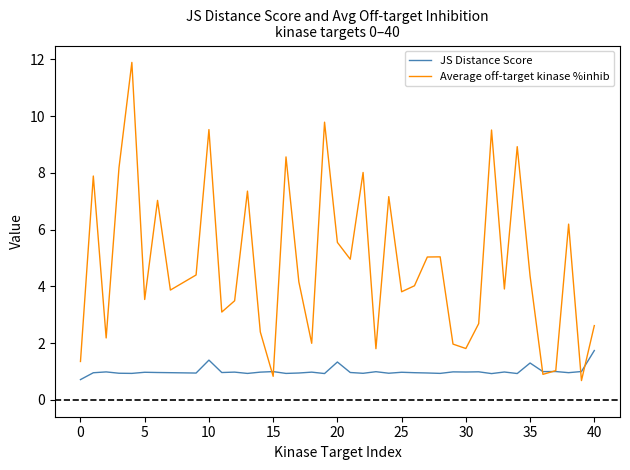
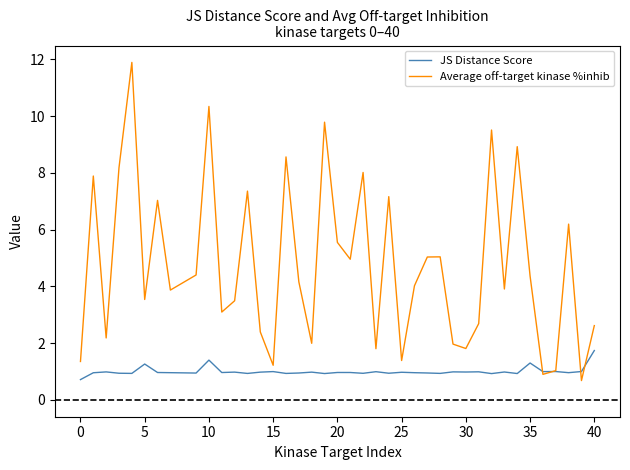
JS Distance Score, 5: 1.0 -> 1.3
Average off-target kinase %inhib, 10: 9.5 -> 10.3
Average off-target kinase %inhib, 15: 0.8 -> 1.2
JS Distance Score, 20: 1.3 -> 1.0
Average off-target kinase %inhib, 25: 3.8 -> 1.4
